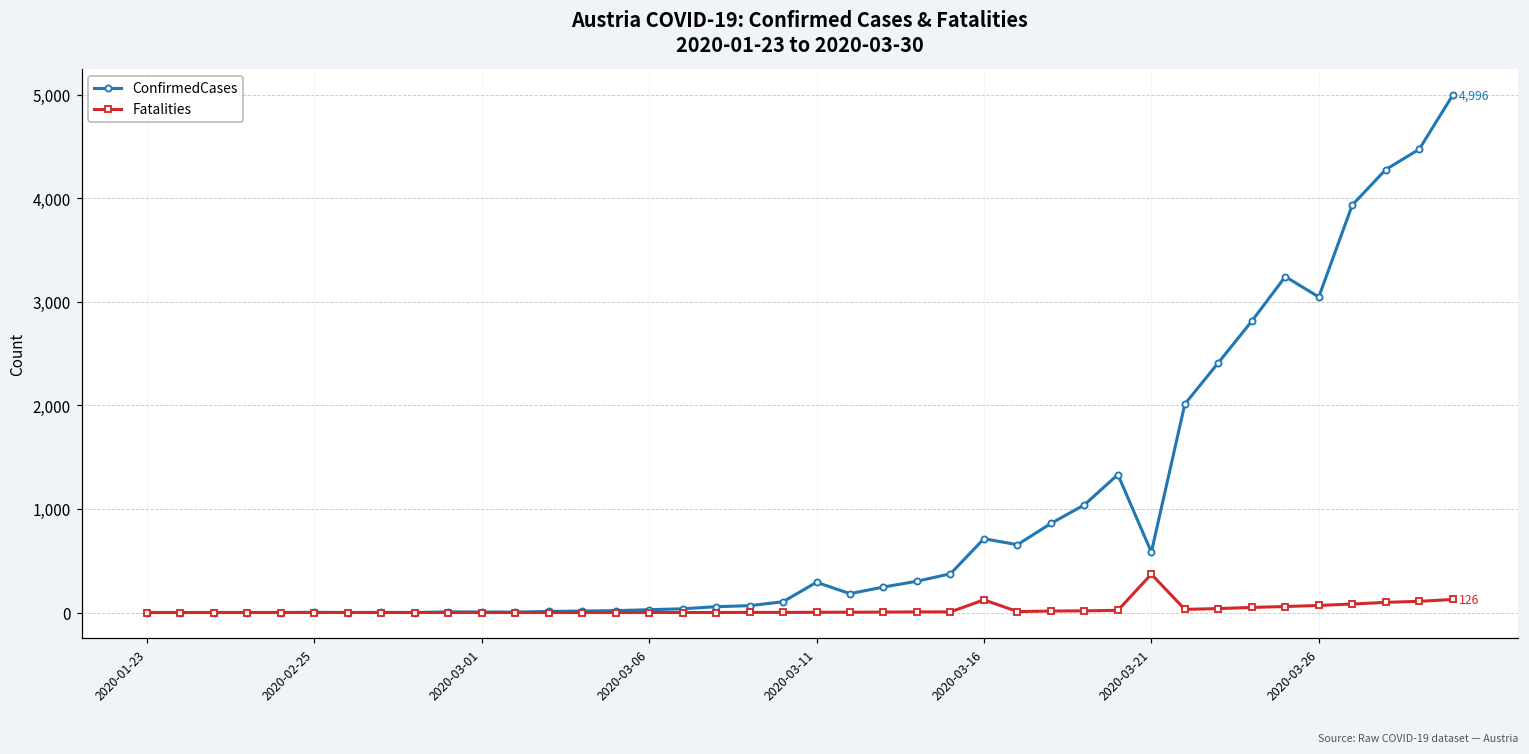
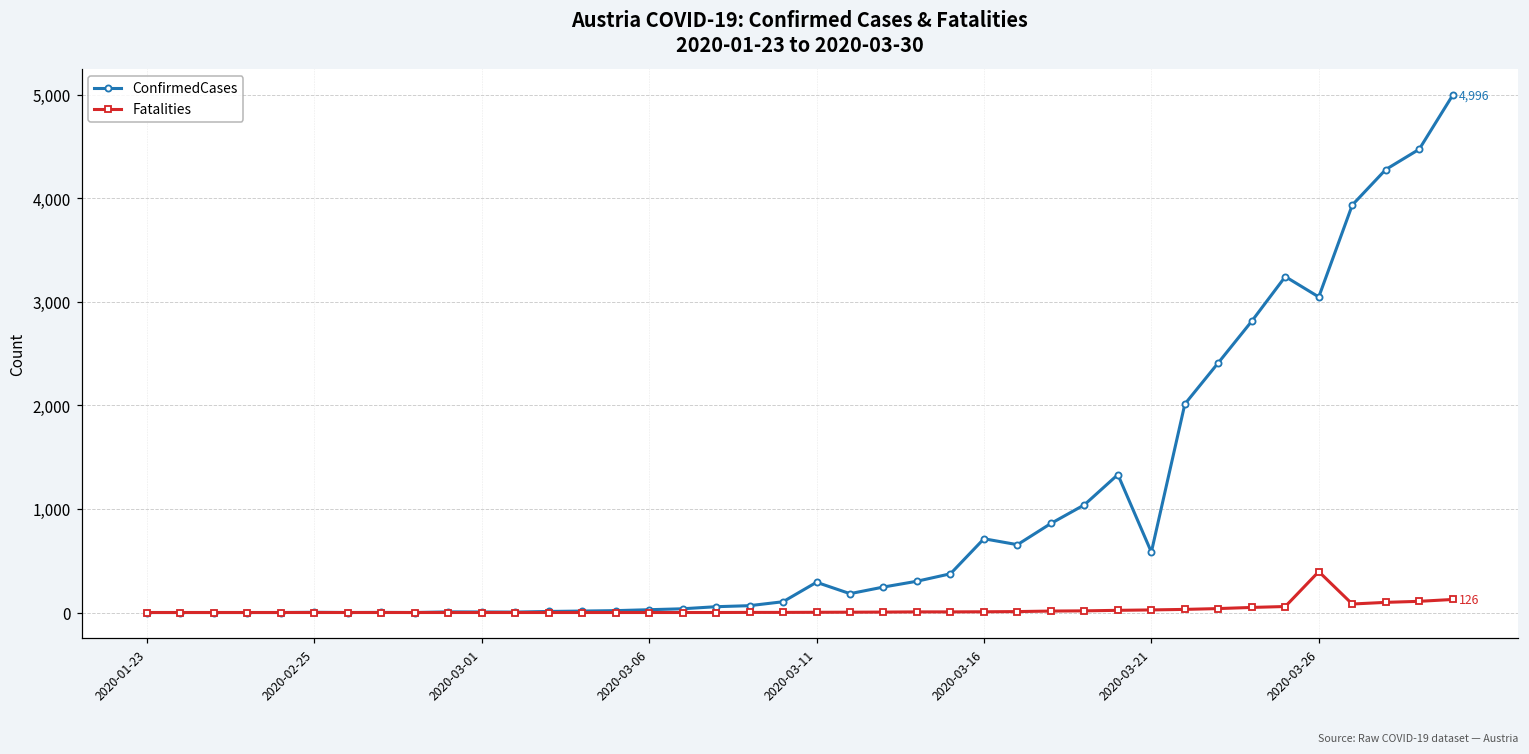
Fatalities, 2020-03-16: 100 -> 0
Fatalities, 2020-03-21: 400 -> 0
Fatalities, 2020-03-26: 100 -> 400
